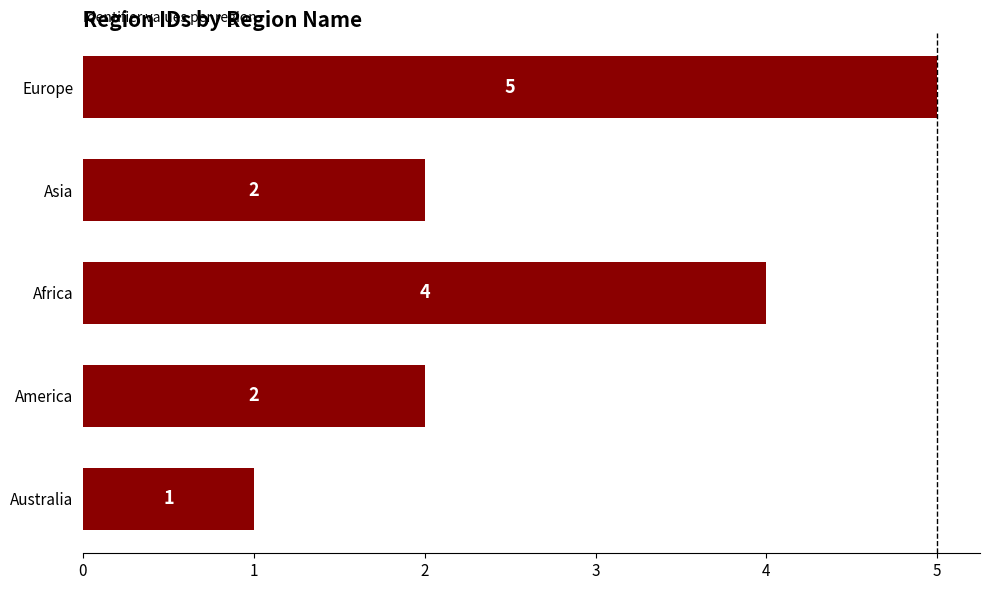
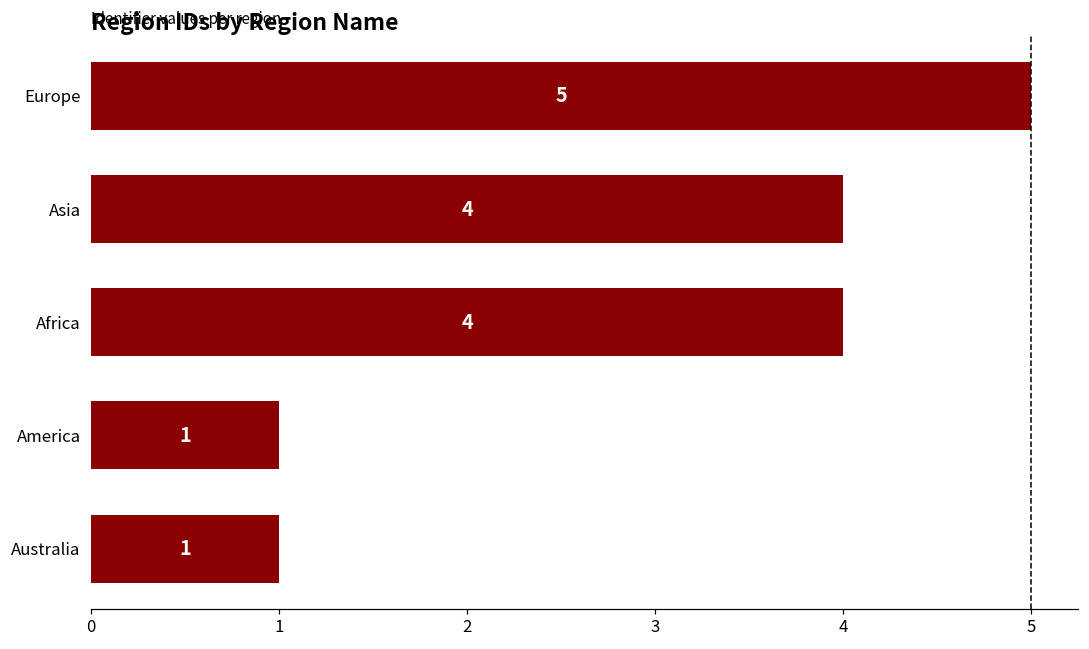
Asia: 2 -> 4
America: 2 -> 1
